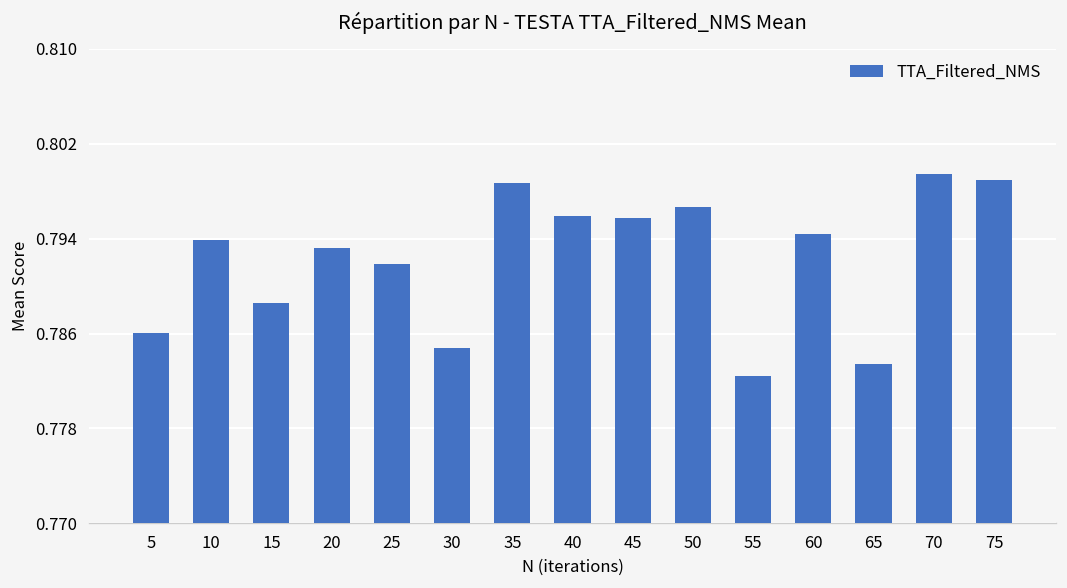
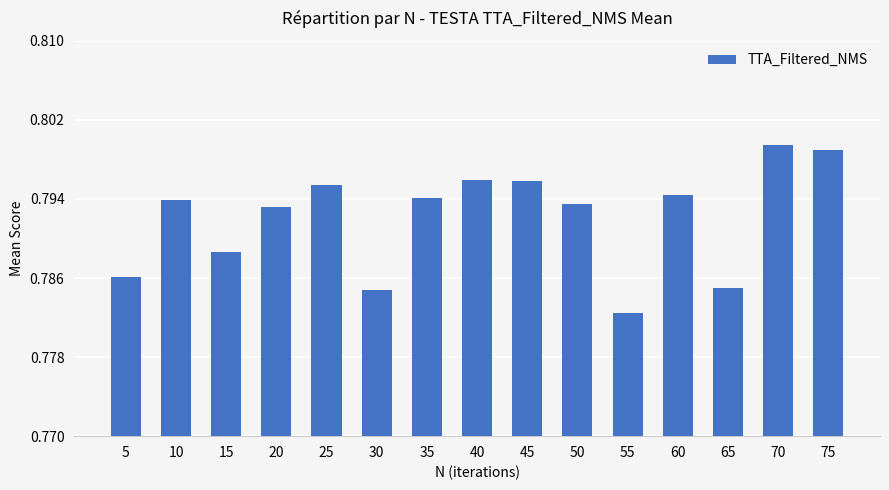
25: 0.792 -> 0.795
35: 0.799 -> 0.794
50: 0.797 -> 0.793
65: 0.783 -> 0.785
